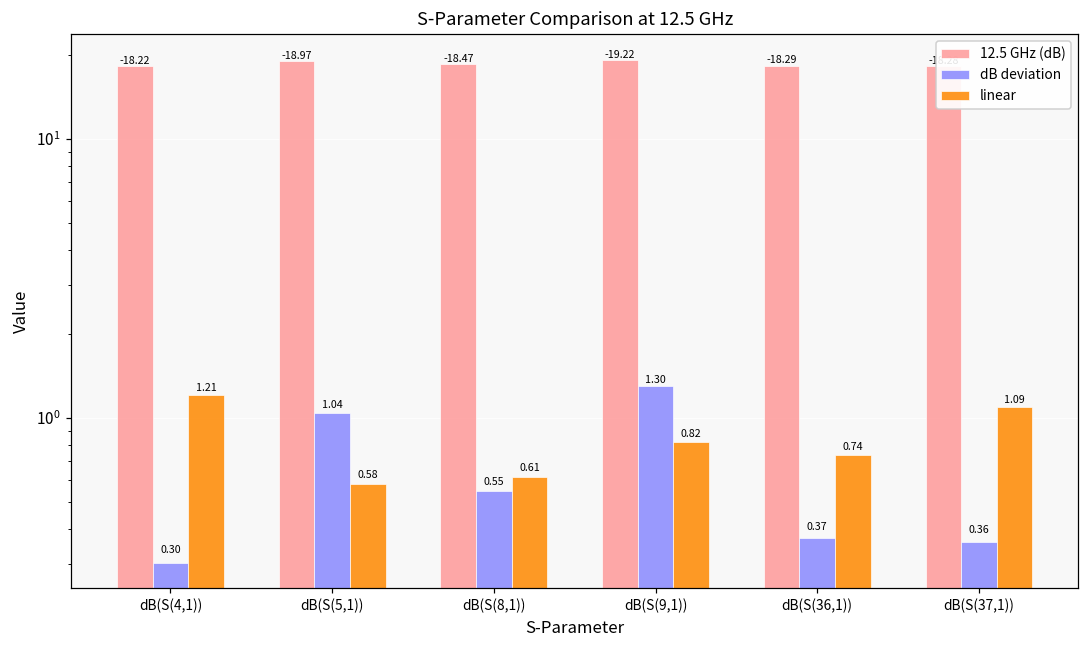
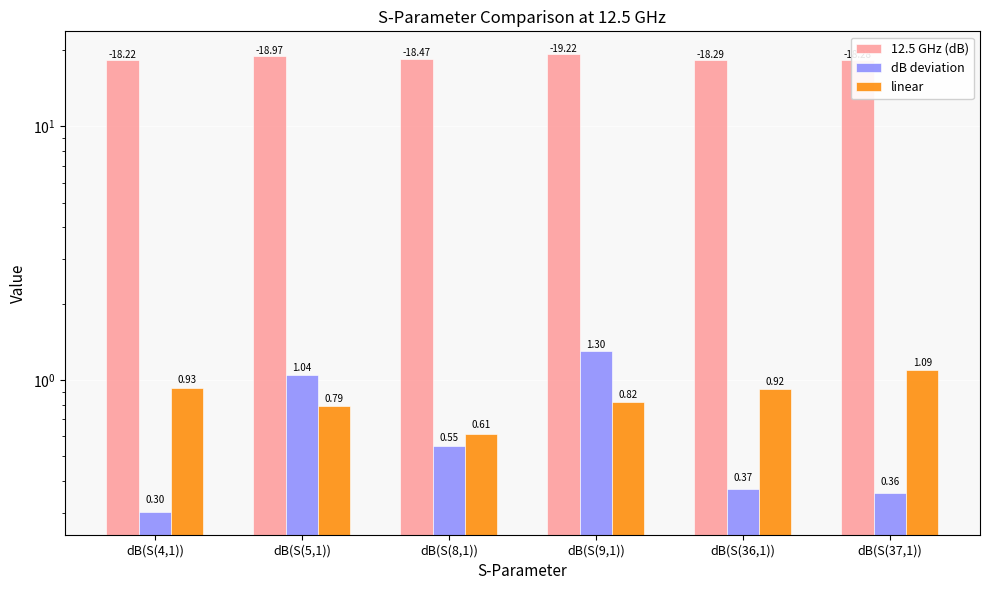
linear, dB(S(4,1)): 1.21 -> 0.93
linear, dB(S(5,1)): 0.58 -> 0.79
linear, dB(S(36,1)): 0.74 -> 0.92
